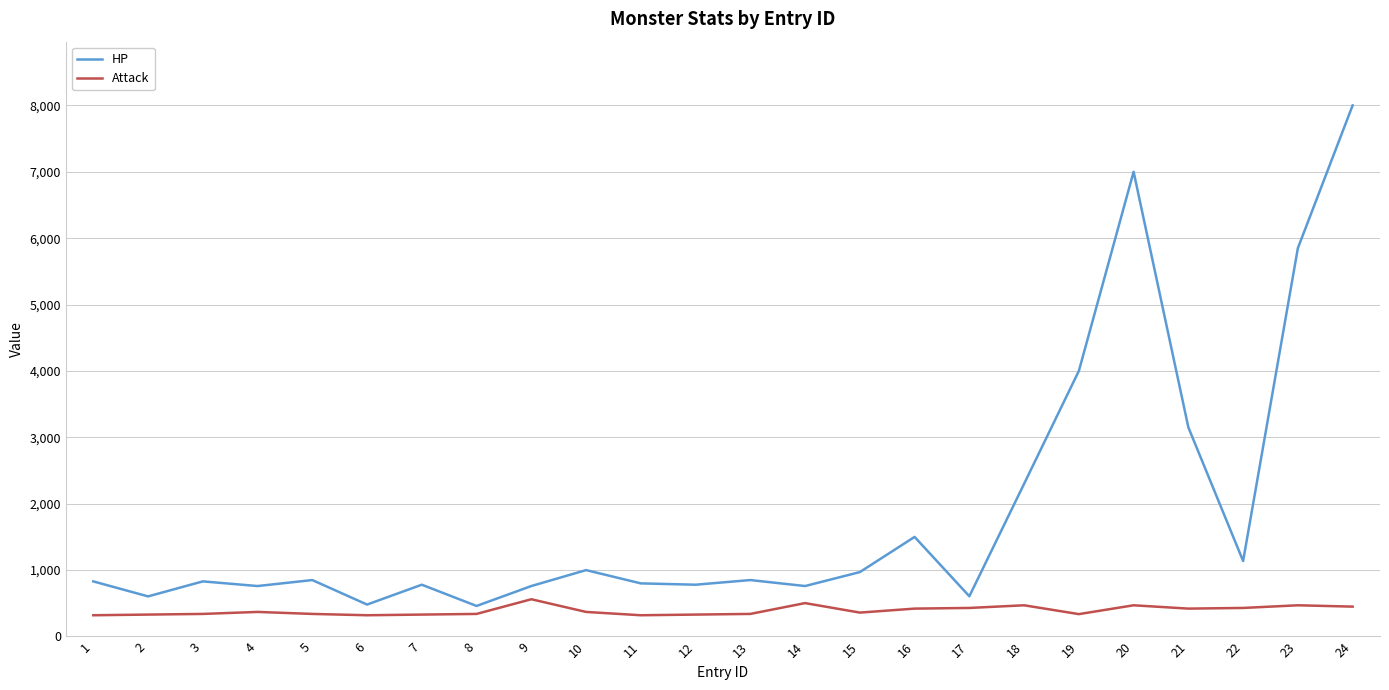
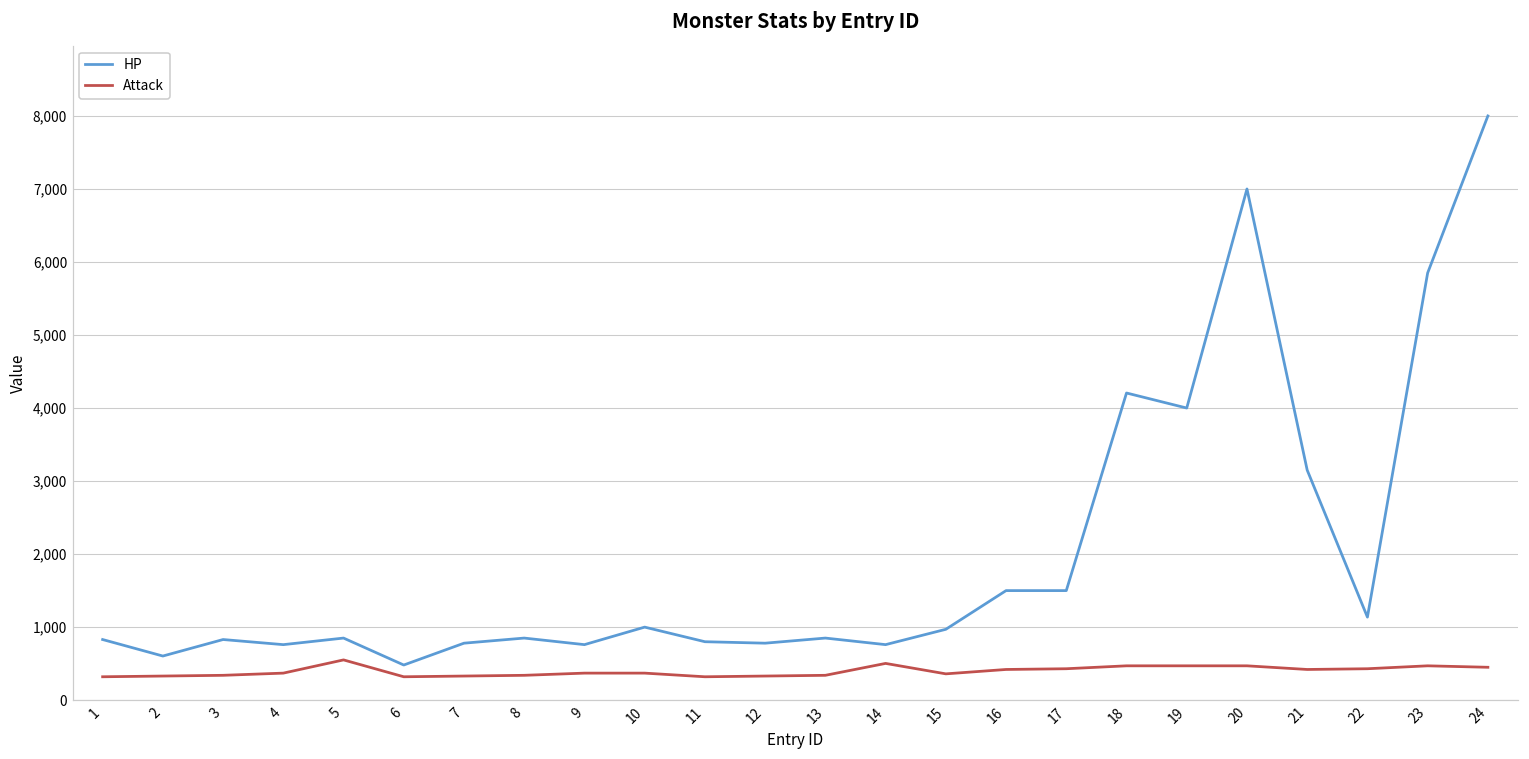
Attack, 5: 300 -> 600
HP, 8: 500 -> 900
Attack, 9: 600 -> 400
HP, 17: 600 -> 1,500
HP, 18: 2,300 -> 4,200
Attack, 19: 300 -> 500
